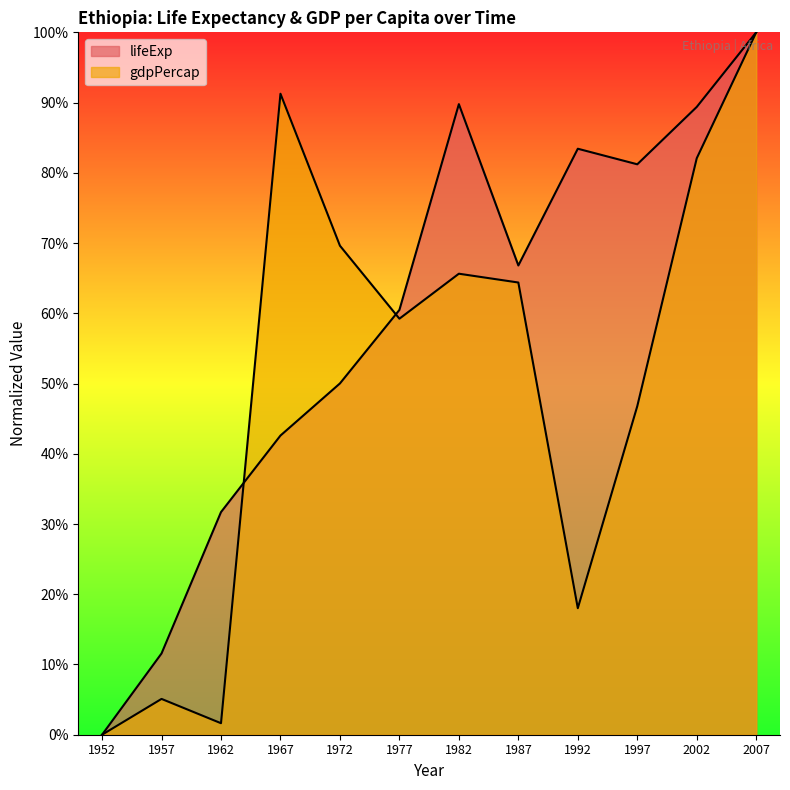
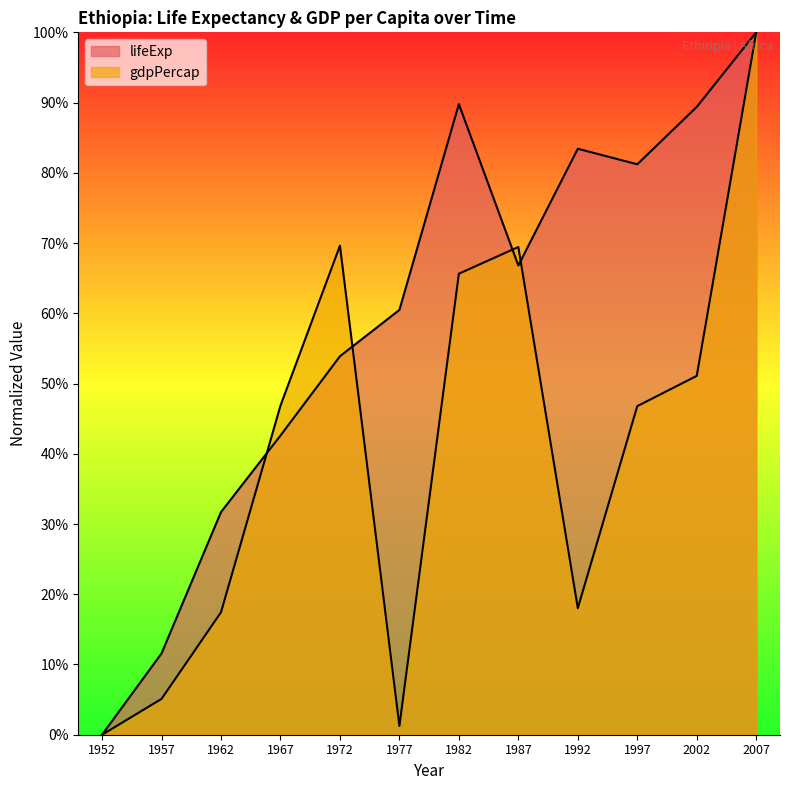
gdpPercap, 1962: 2% -> 17%
gdpPercap, 1967: 91% -> 47%
lifeExp, 1972: 50% -> 54%
gdpPercap, 1977: 59% -> 1%
gdpPercap, 1987: 64% -> 69%
gdpPercap, 2002: 82% -> 51%
